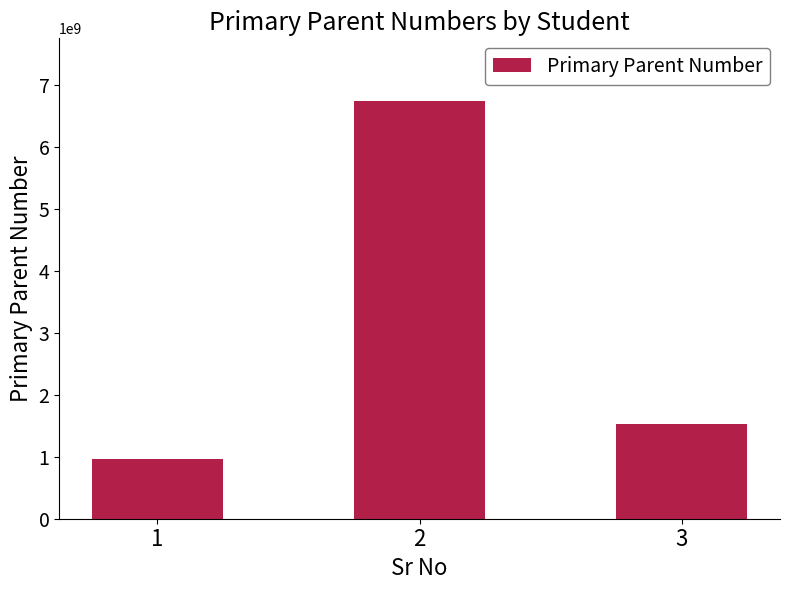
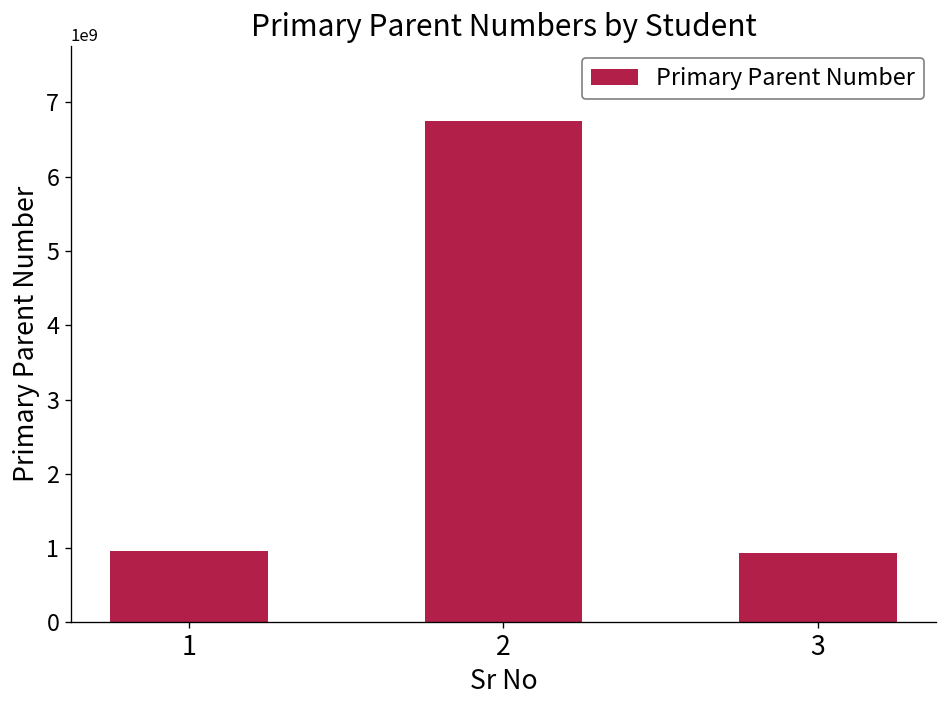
3: 1500000000 -> 900000000
